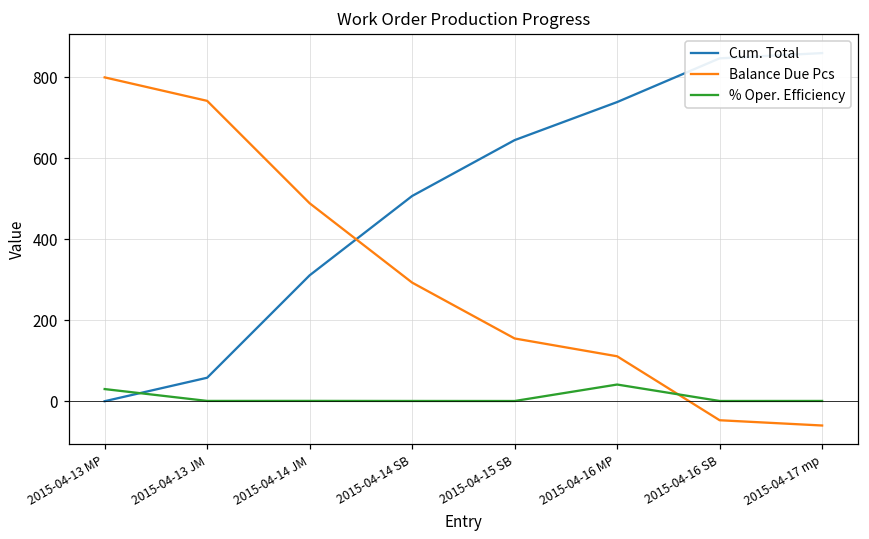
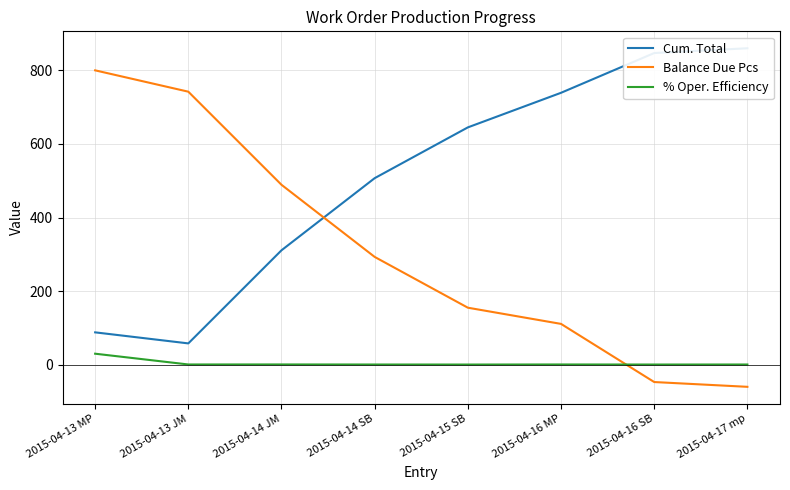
Cum. Total, 2015-04-13 MP: 0 -> 90
% Oper. Efficiency, 2015-04-16 MP: 40 -> 0
